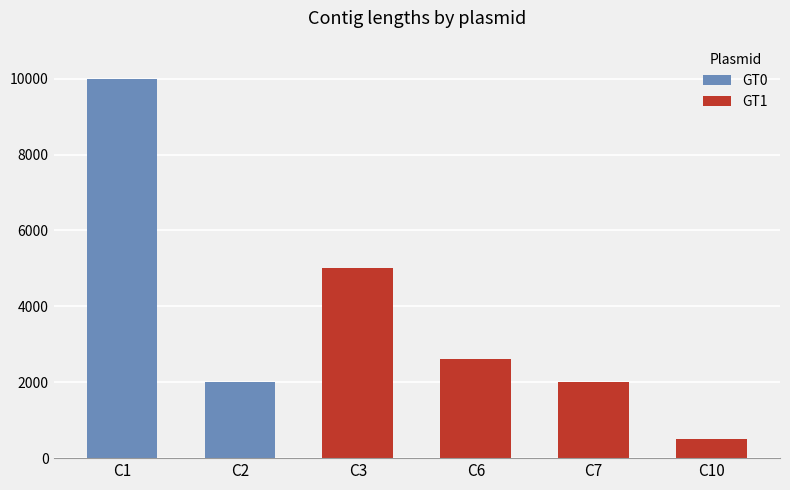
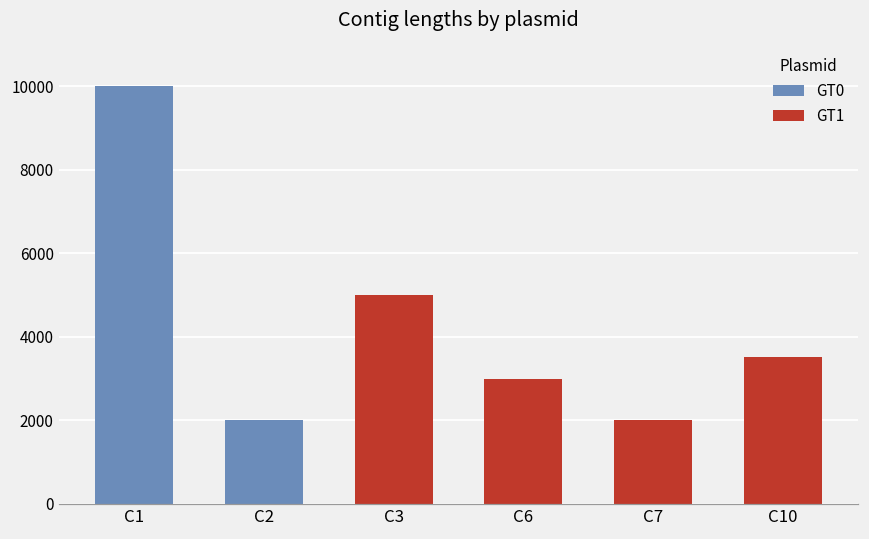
GT1, C6: 2600 -> 3000
GT1, C10: 500 -> 3500
